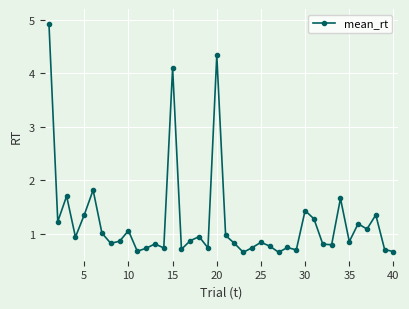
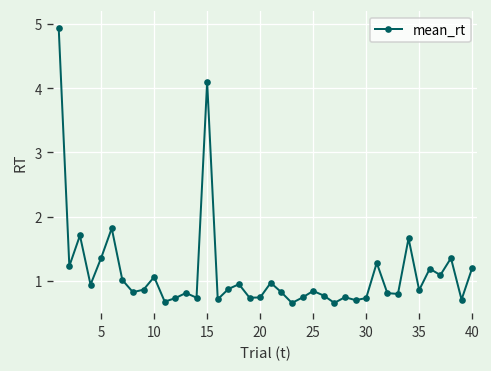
20: 4.3 -> 0.7
30: 1.4 -> 0.7
40: 0.7 -> 1.2
